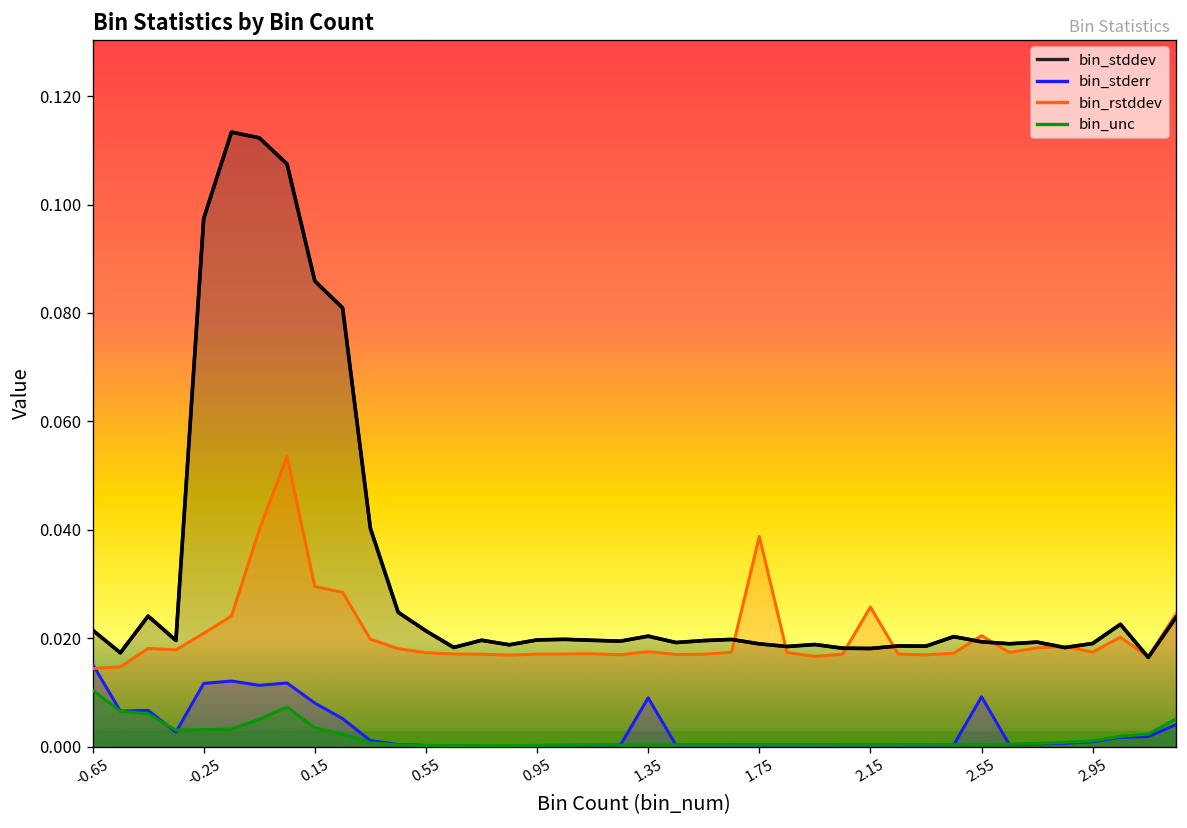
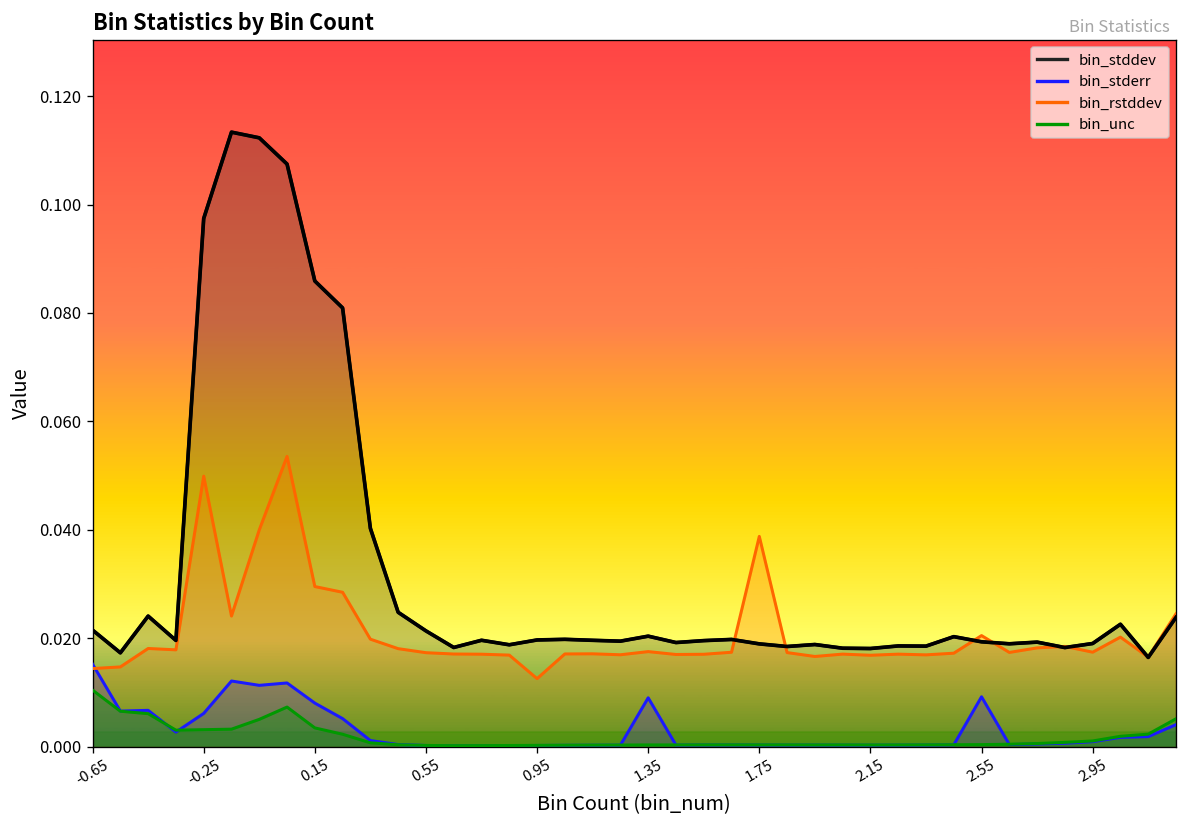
bin_stderr, -0.25: 0.012 -> 0.006
bin_rstddev, -0.25: 0.021 -> 0.050
bin_rstddev, 0.95: 0.017 -> 0.013
bin_rstddev, 2.15: 0.026 -> 0.017
